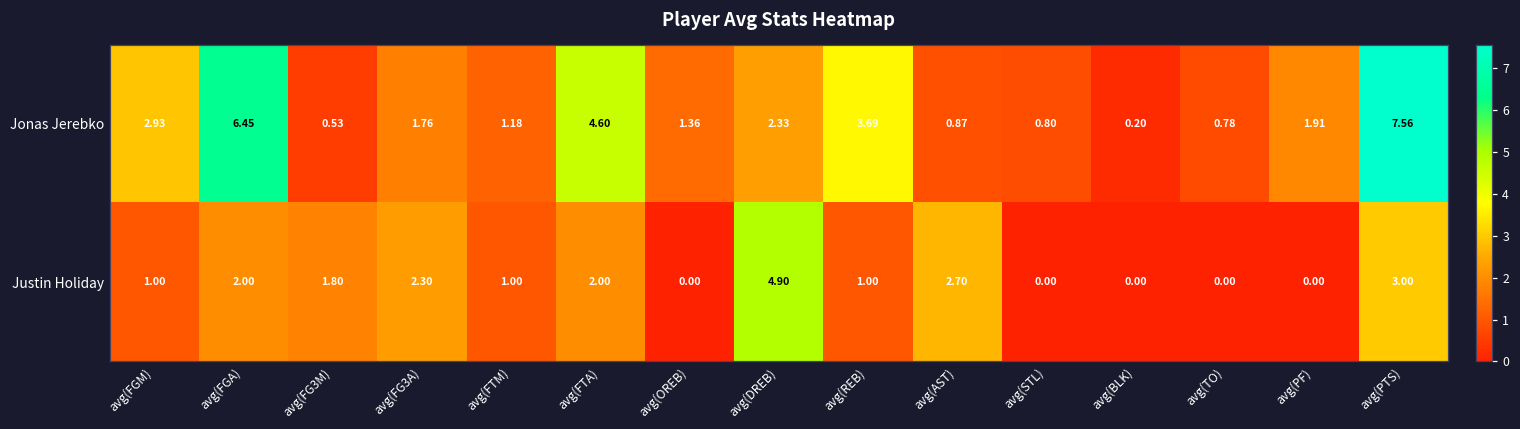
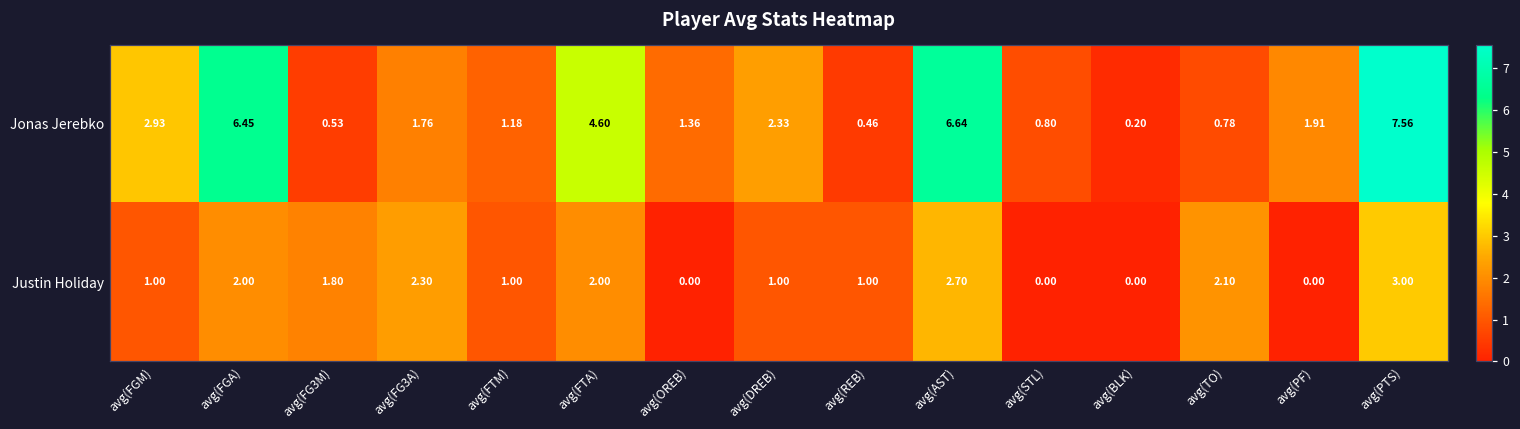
Jonas Jerebko, avg(REB): 3.69 -> 0.46
Jonas Jerebko, avg(AST): 0.87 -> 6.64
Justin Holiday, avg(DREB): 4.90 -> 1.00
Justin Holiday, avg(TO): 0.00 -> 2.10
